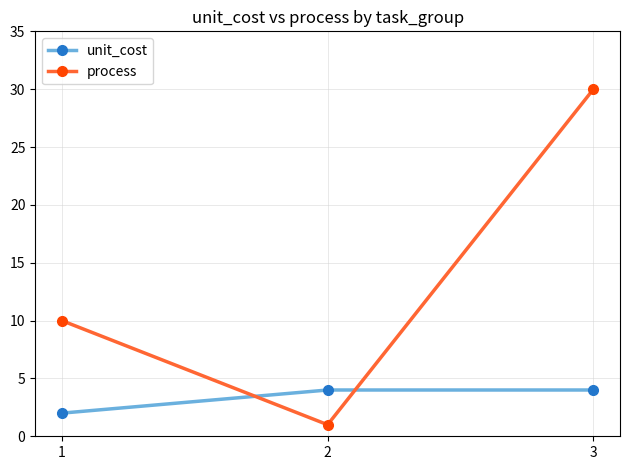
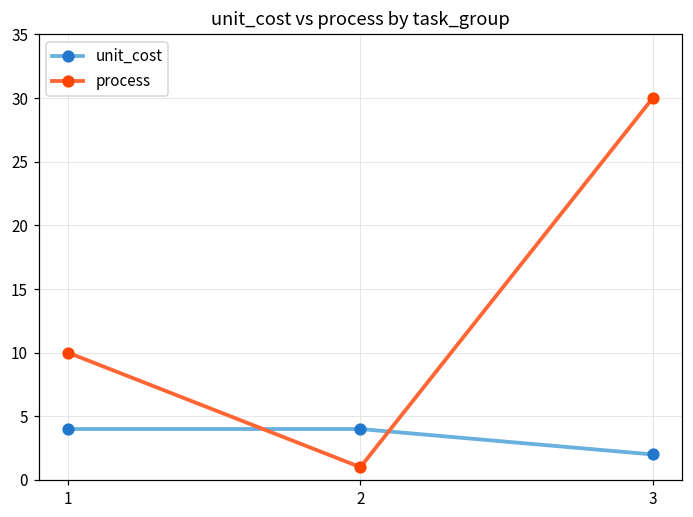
unit_cost, 1: 2 -> 4
unit_cost, 3: 4 -> 2
